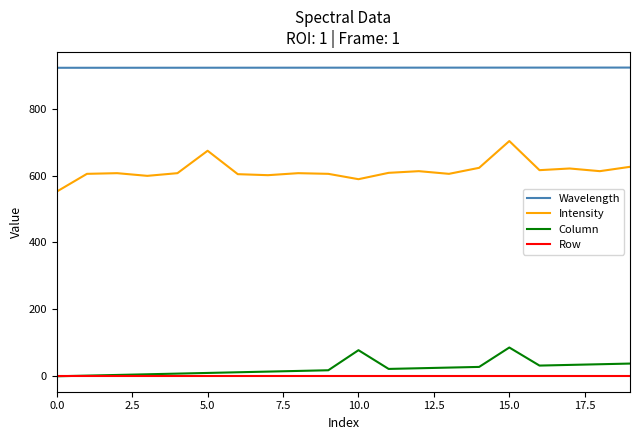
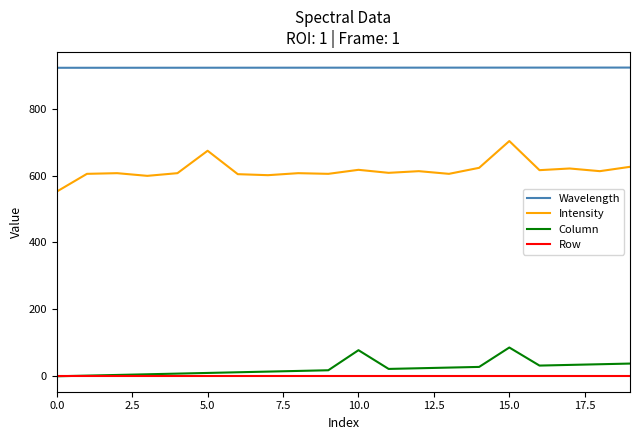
Intensity, 10.0: 590 -> 620
